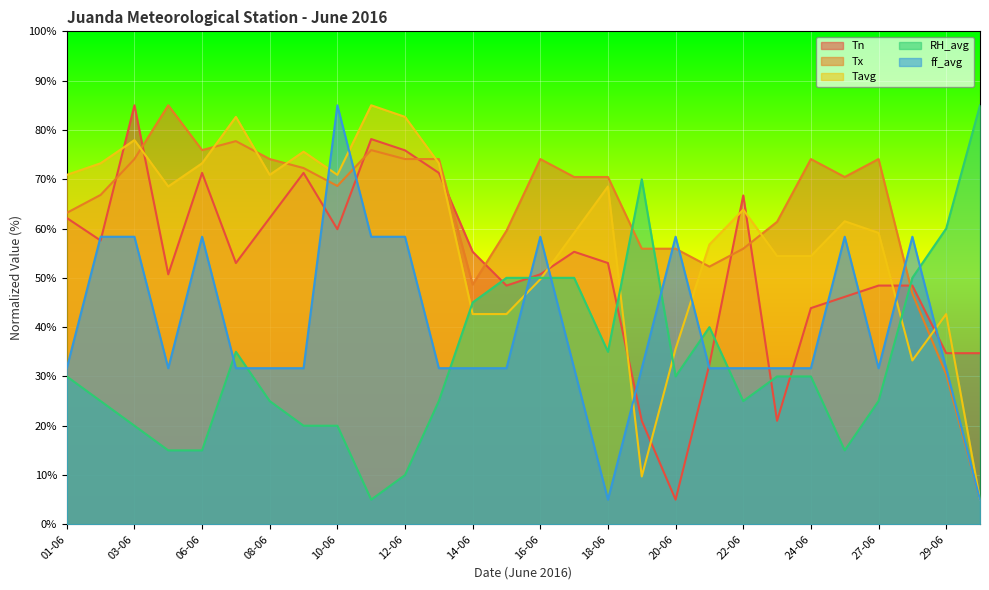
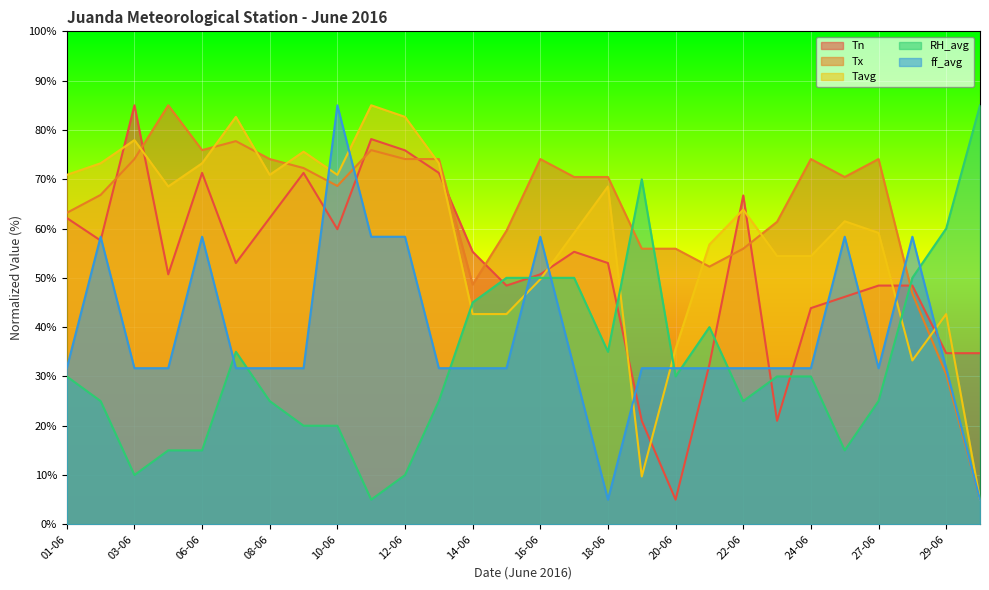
RH_avg, 03-06: 20% -> 10%
ff_avg, 03-06: 58% -> 32%
ff_avg, 20-06: 58% -> 32%
